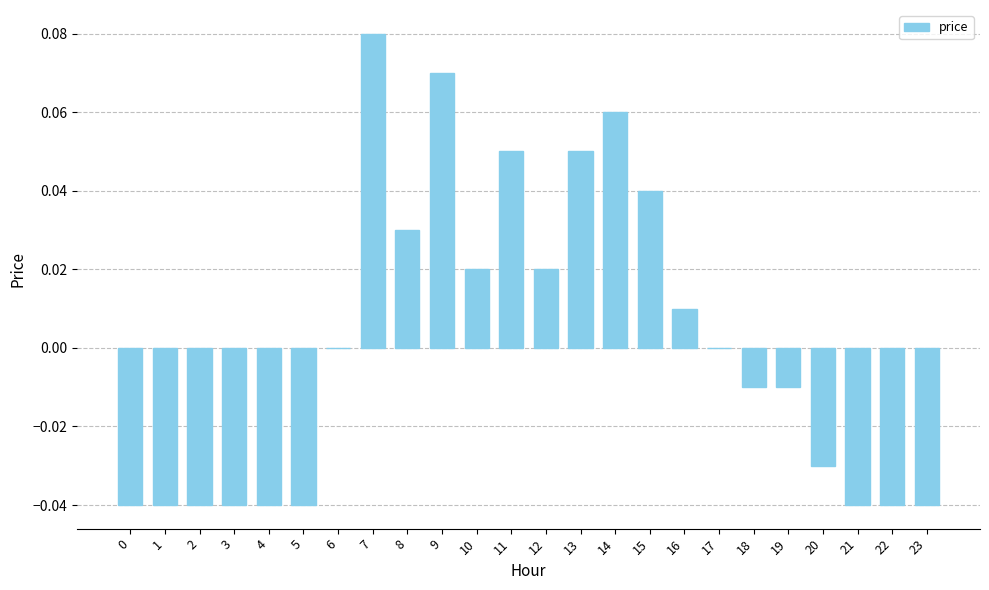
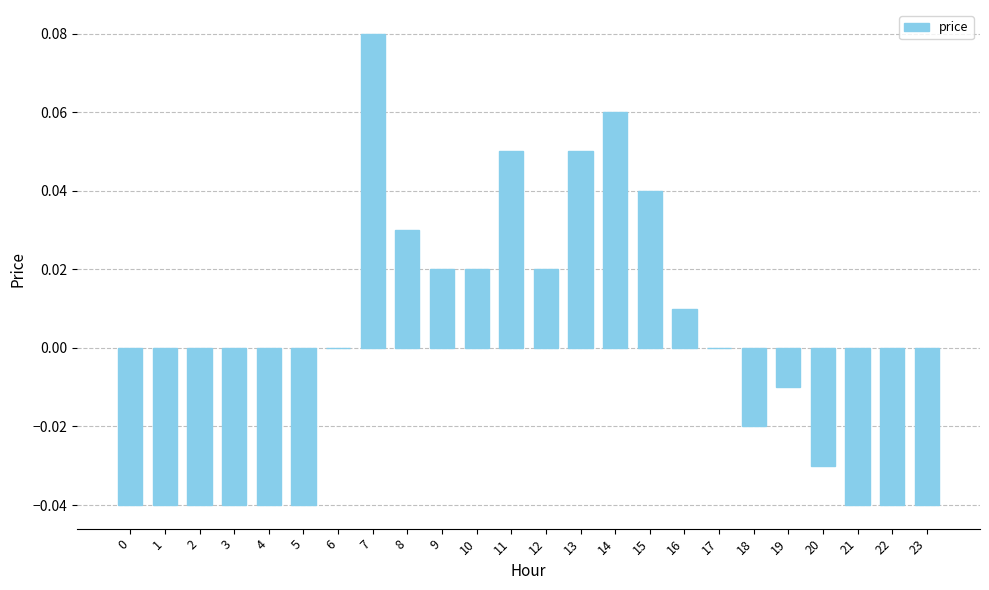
9: 0.07 -> 0.02
18: -0.01 -> -0.02
